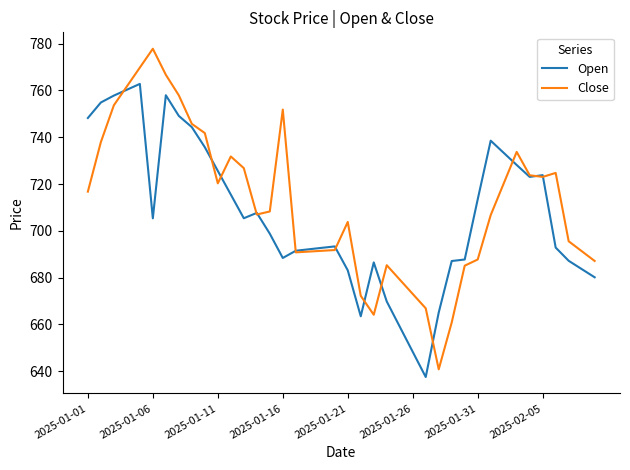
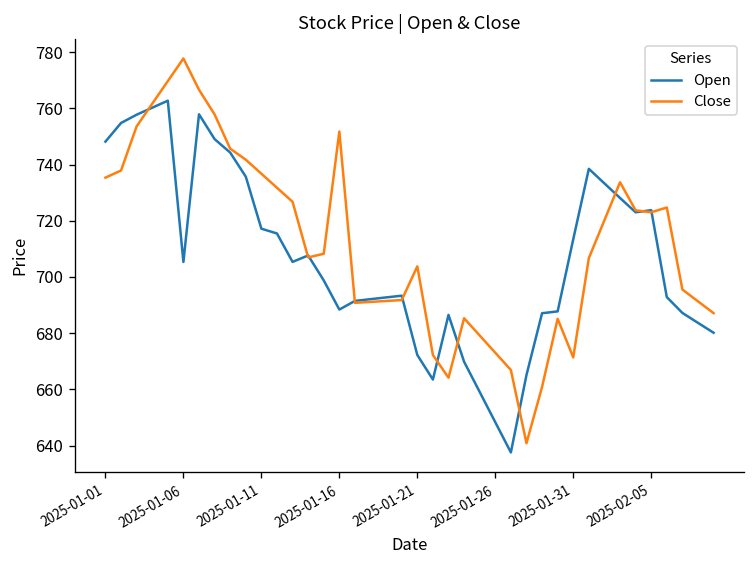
Close, 2025-01-01: 717 -> 735
Open, 2025-01-11: 726 -> 717
Close, 2025-01-11: 720 -> 737
Open, 2025-01-21: 683 -> 672
Close, 2025-01-31: 688 -> 671
